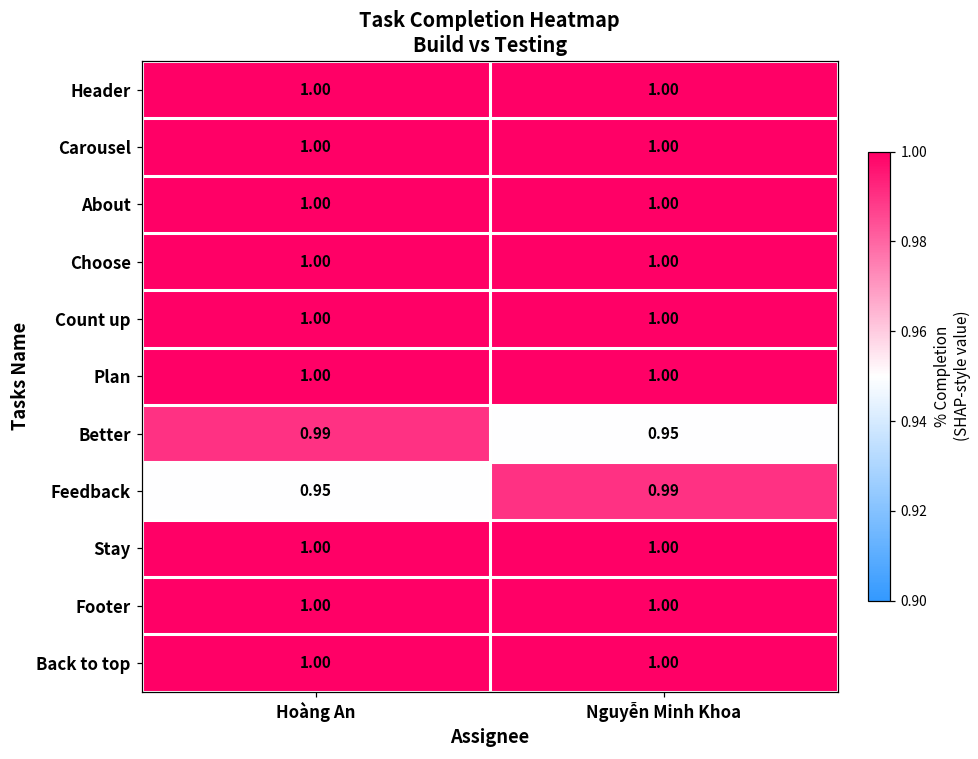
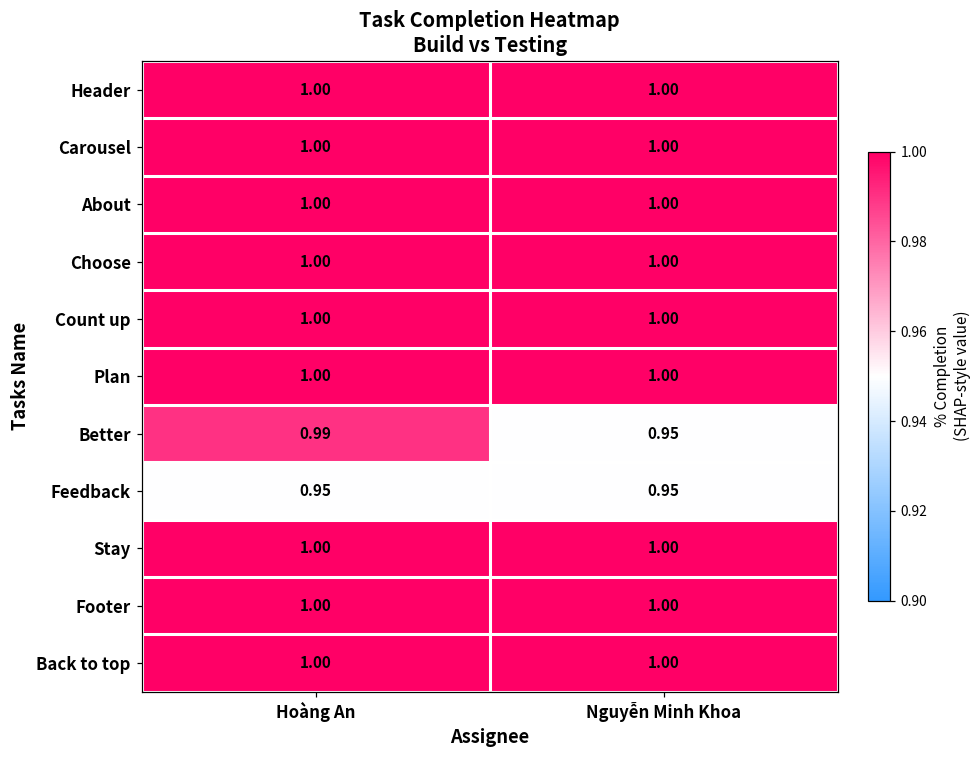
Feedback, Nguyễn Minh Khoa: 0.99 -> 0.95
